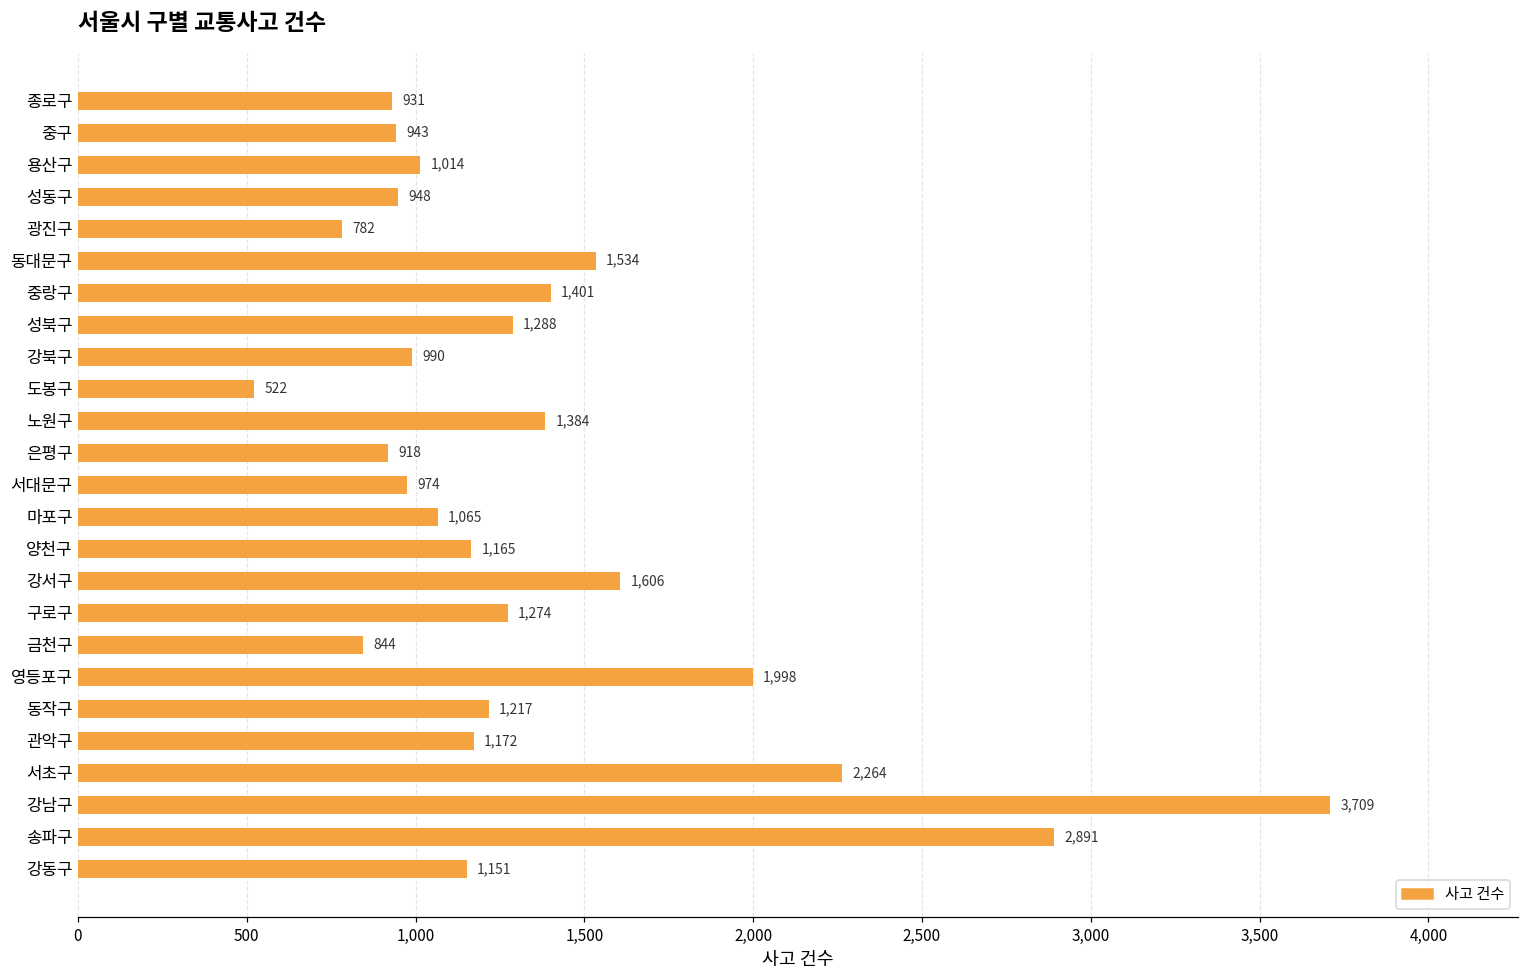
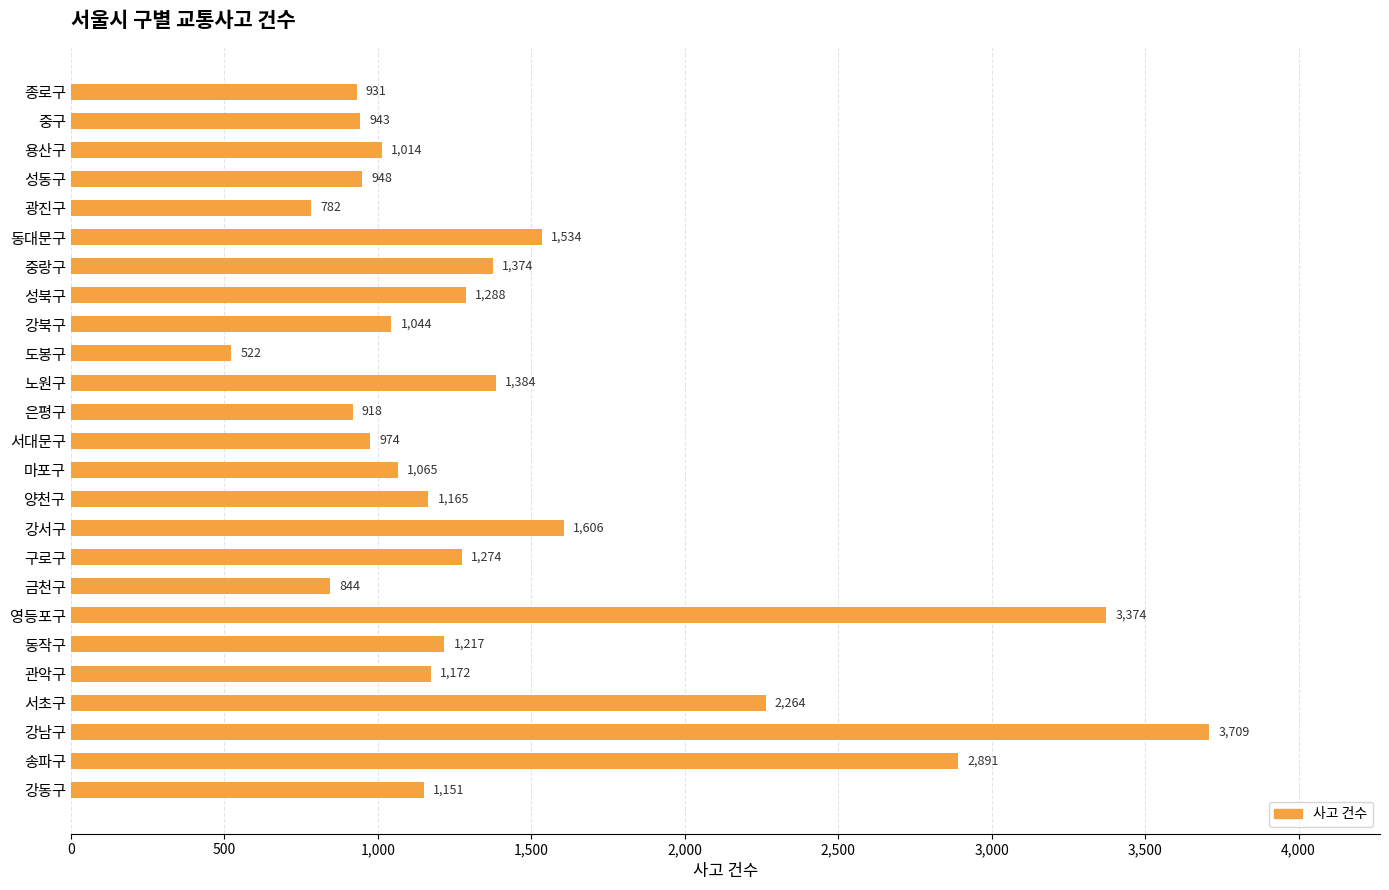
중랑구: 1,401 -> 1,374
강북구: 990 -> 1,044
영등포구: 1,998 -> 3,374
